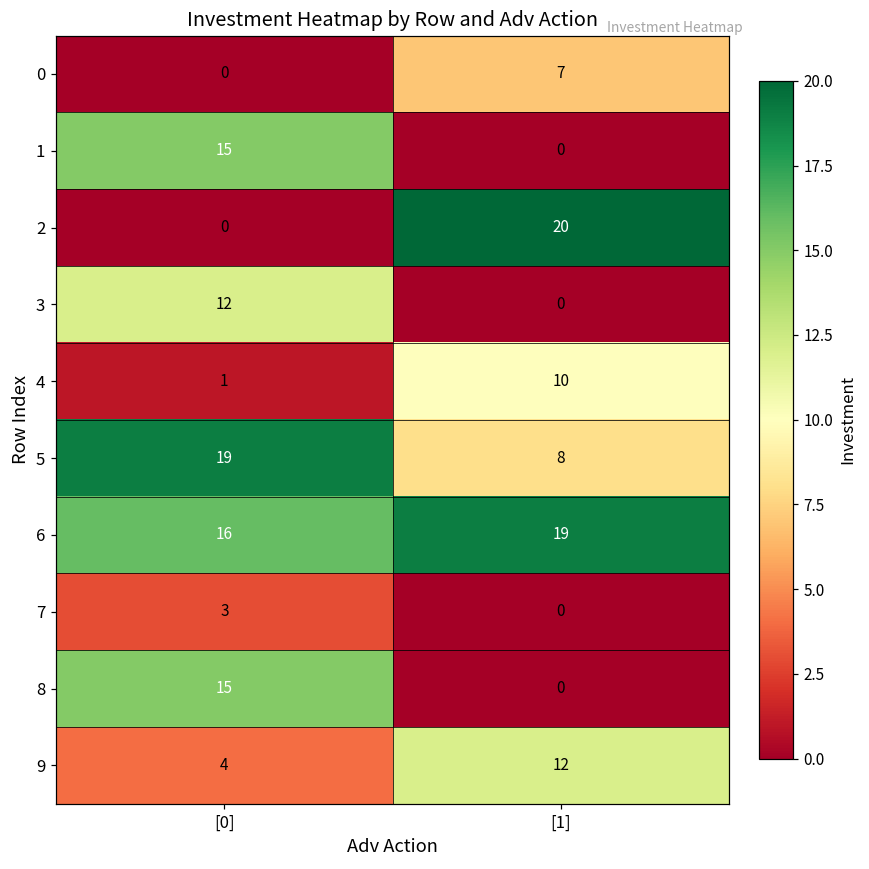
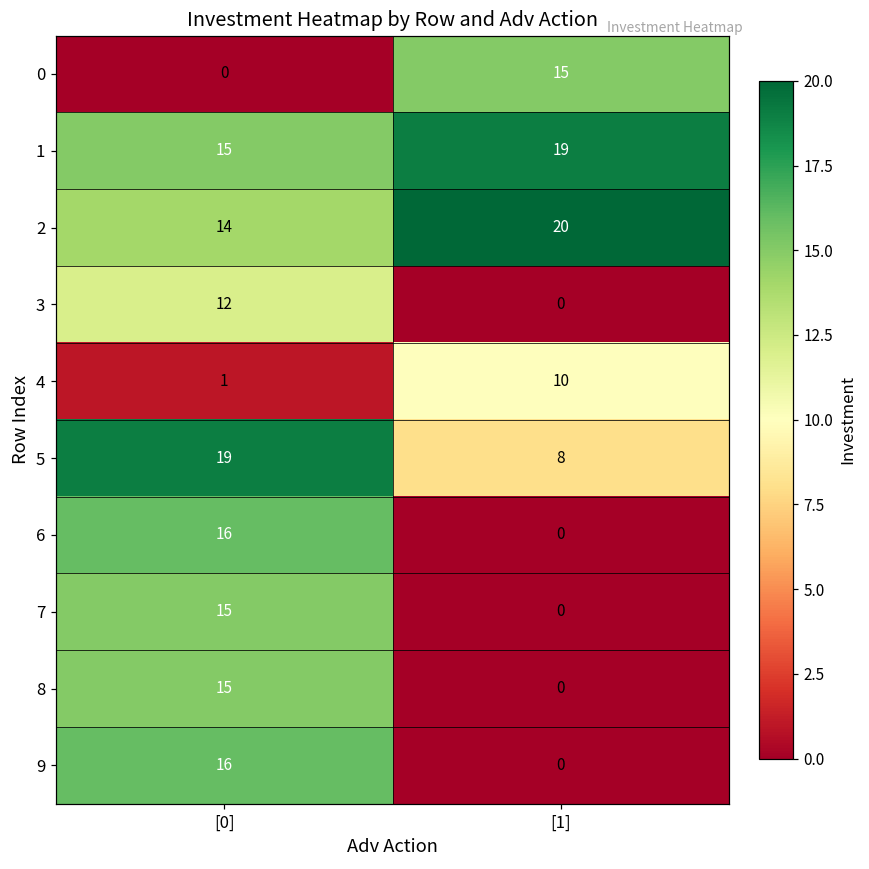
0, [1]: 7 -> 15
1, [1]: 0 -> 19
2, [0]: 0 -> 14
6, [1]: 19 -> 0
7, [0]: 3 -> 15
9, [0]: 4 -> 16
9, [1]: 12 -> 0
